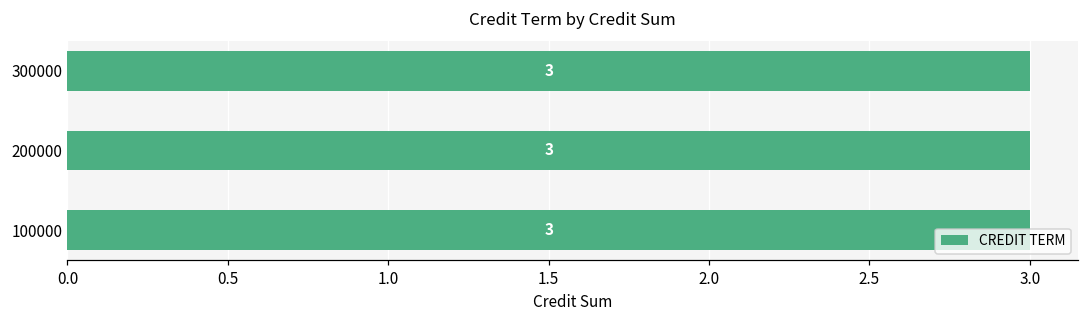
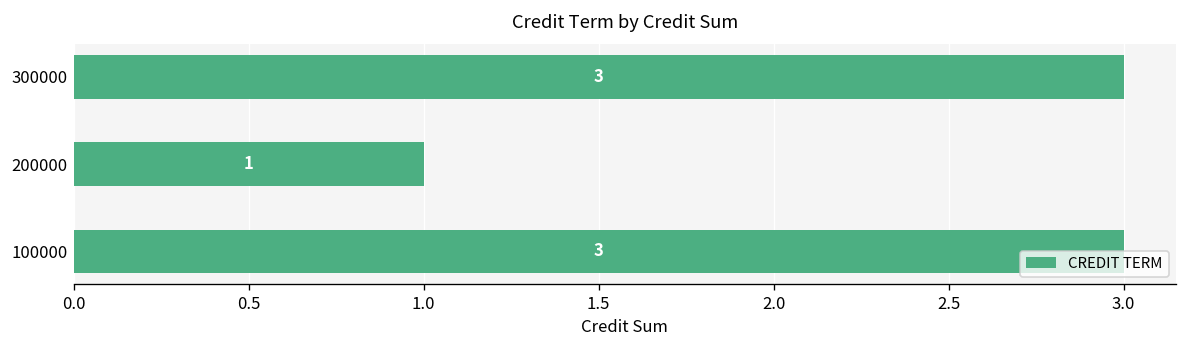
200000: 3 -> 1
